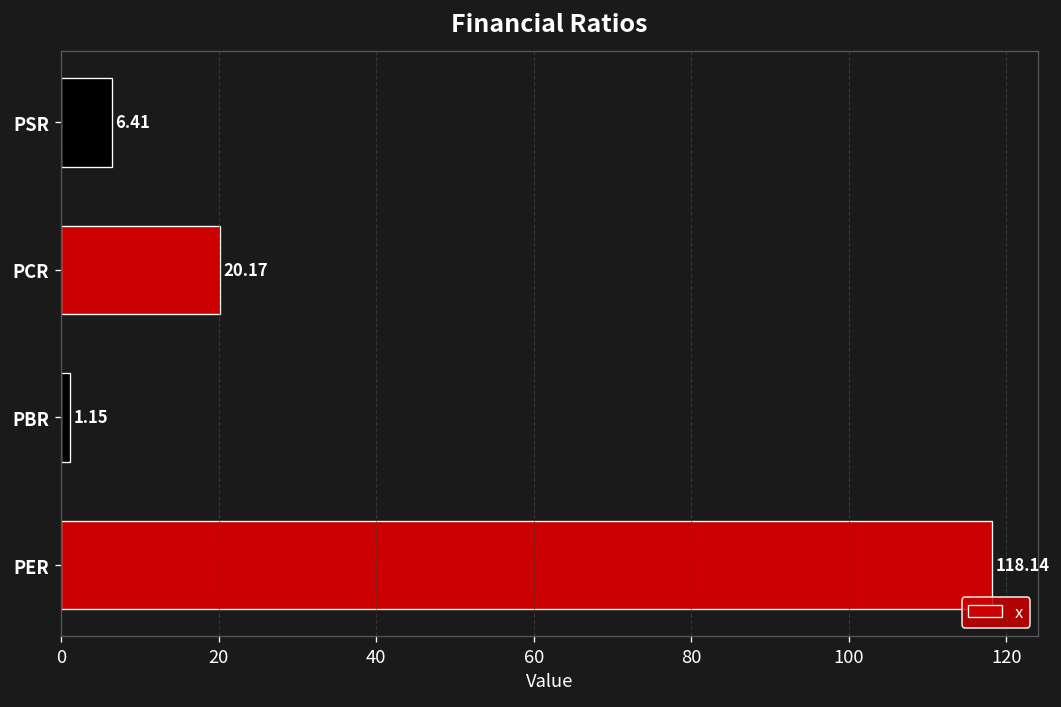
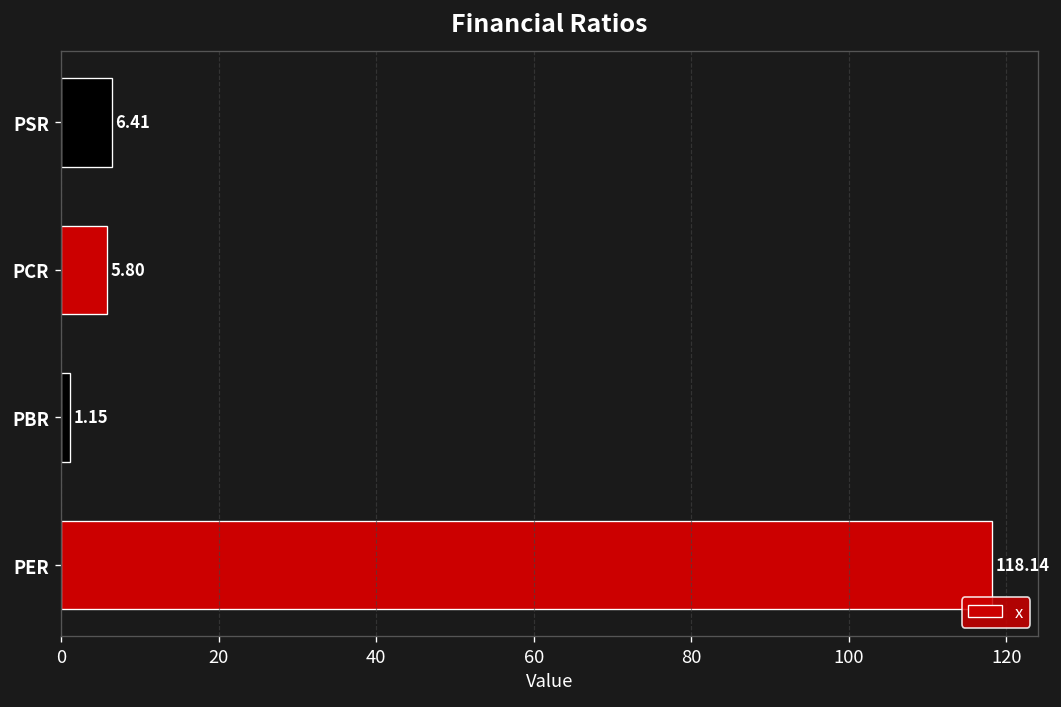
PCR: 20.17 -> 5.80
